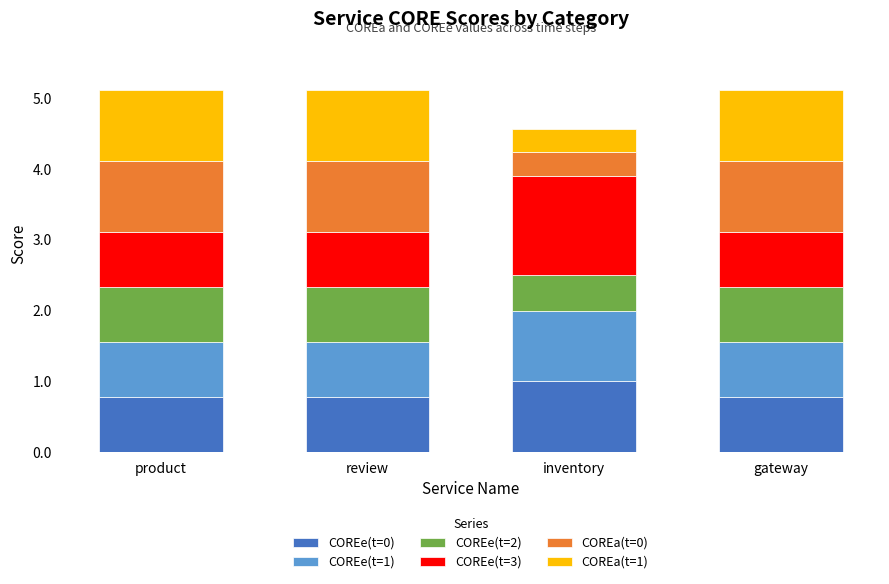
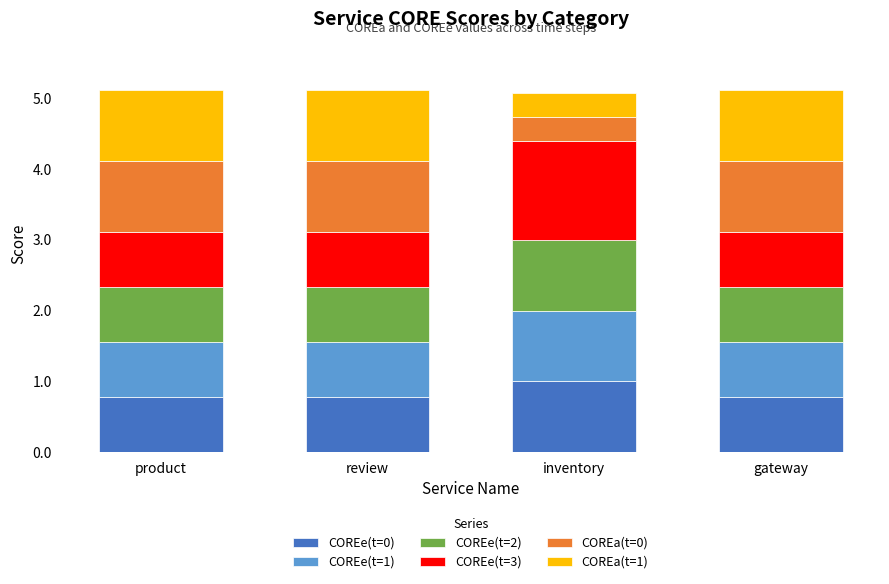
COREe(t=2), inventory: 0.5 -> 1.0
